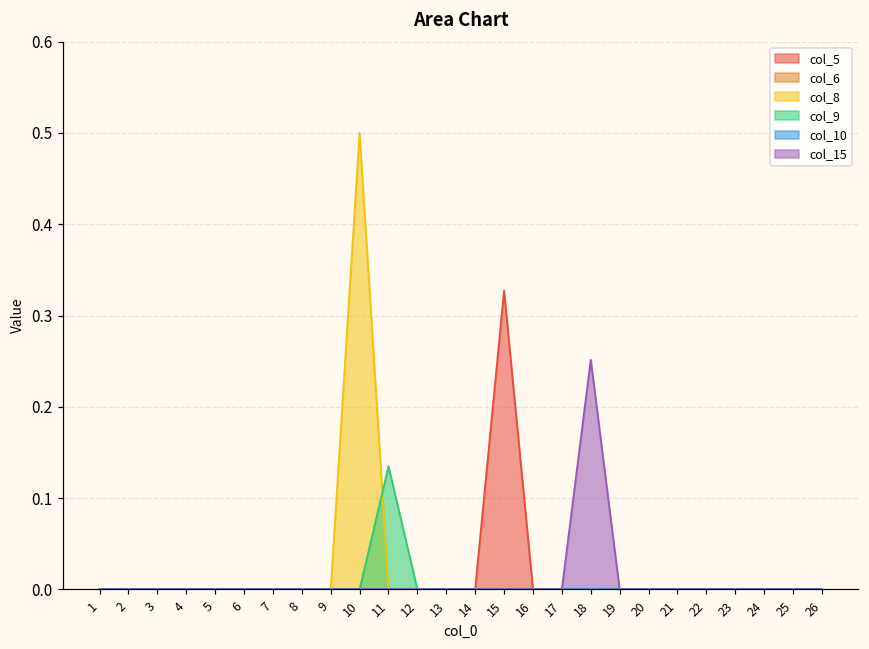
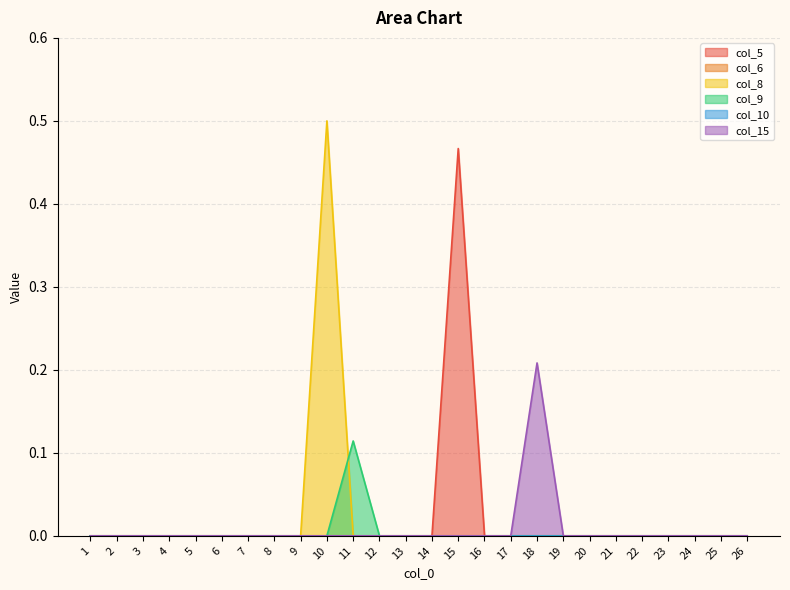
col_9, 11: 0.13 -> 0.11
col_5, 15: 0.33 -> 0.47
col_15, 18: 0.25 -> 0.21
